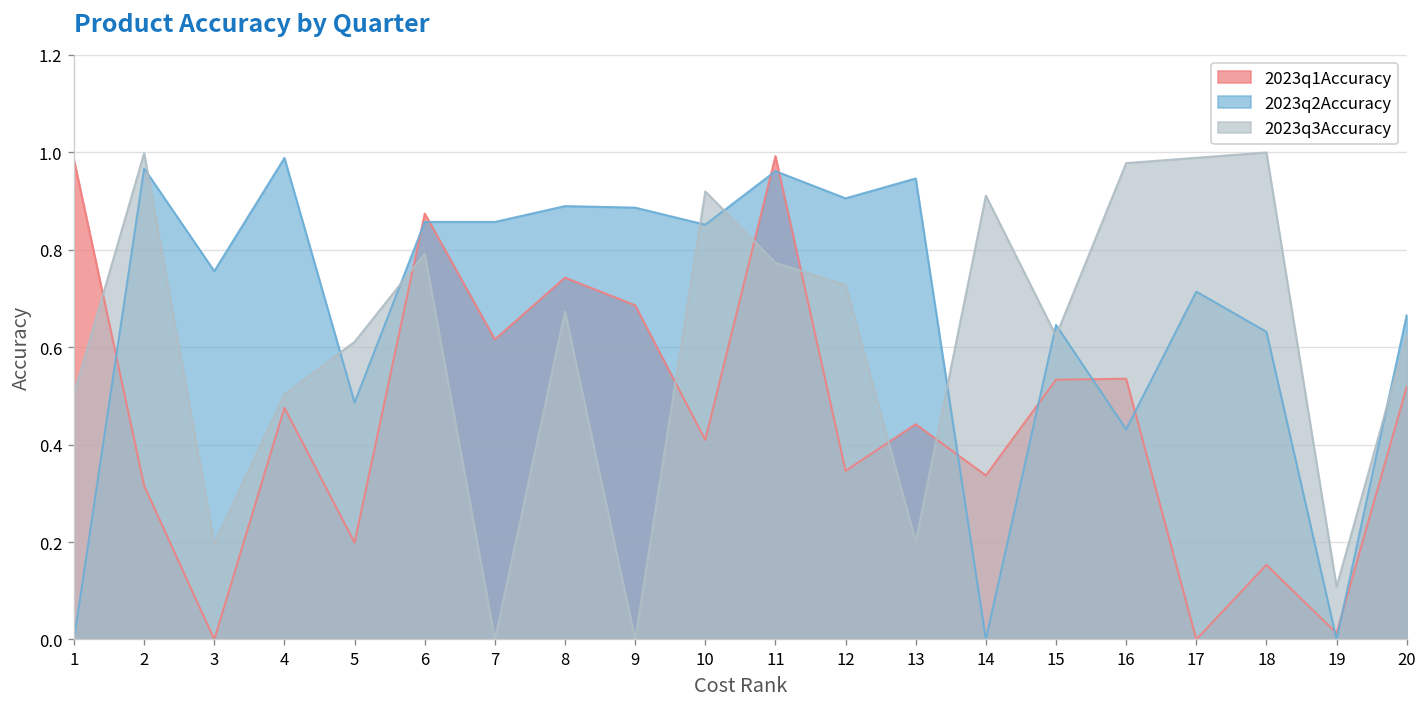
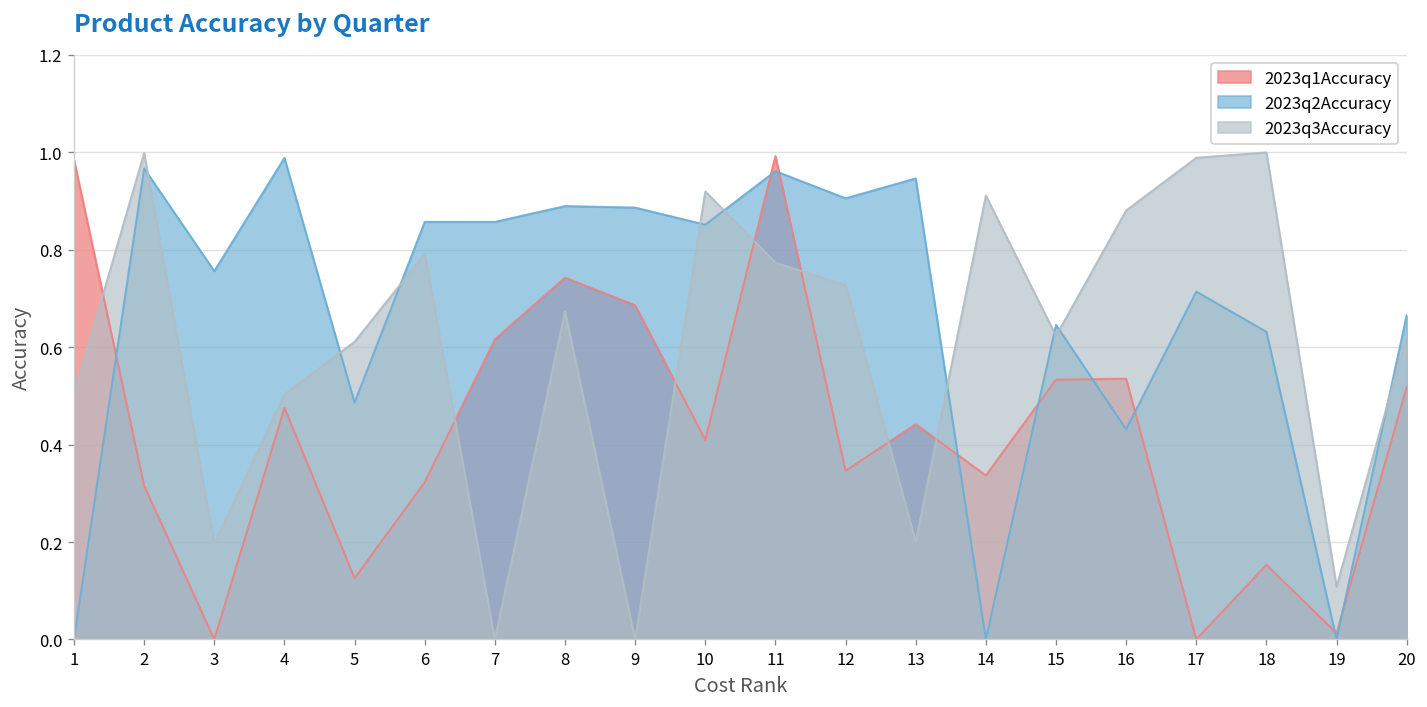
2023q1Accuracy, 5: 0.20 -> 0.13
2023q1Accuracy, 6: 0.87 -> 0.32
2023q3Accuracy, 16: 0.98 -> 0.88
